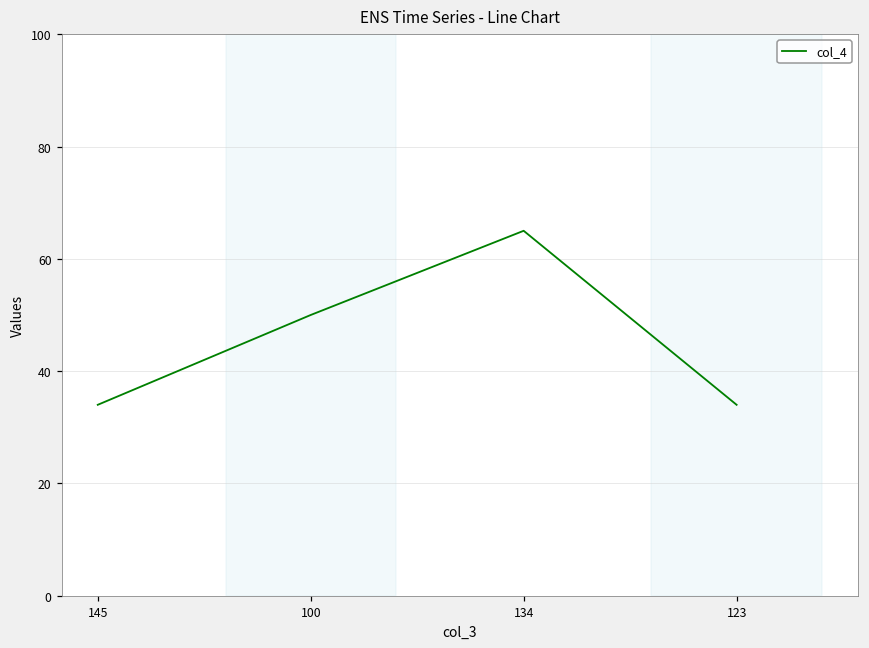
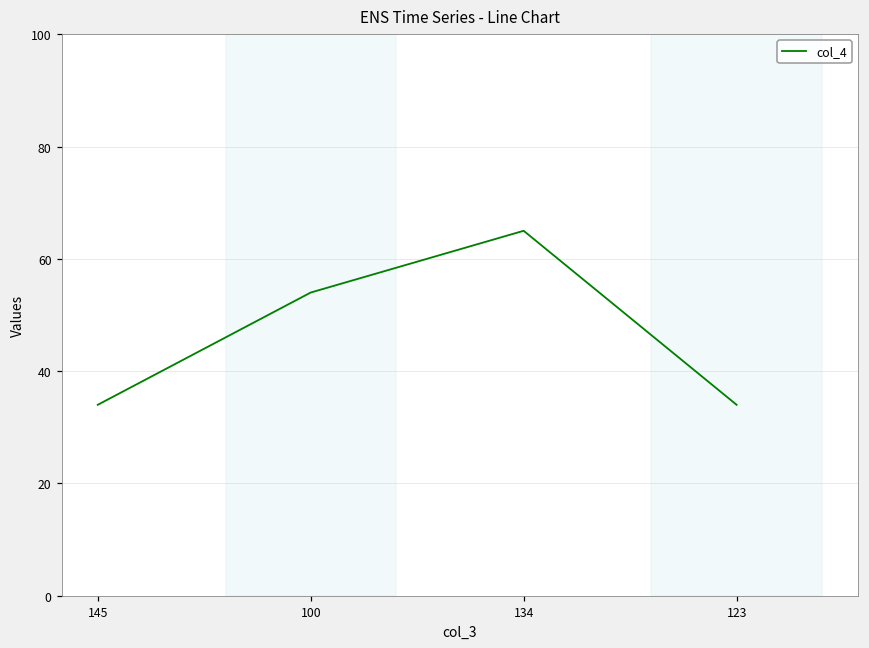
100: 50 -> 54
